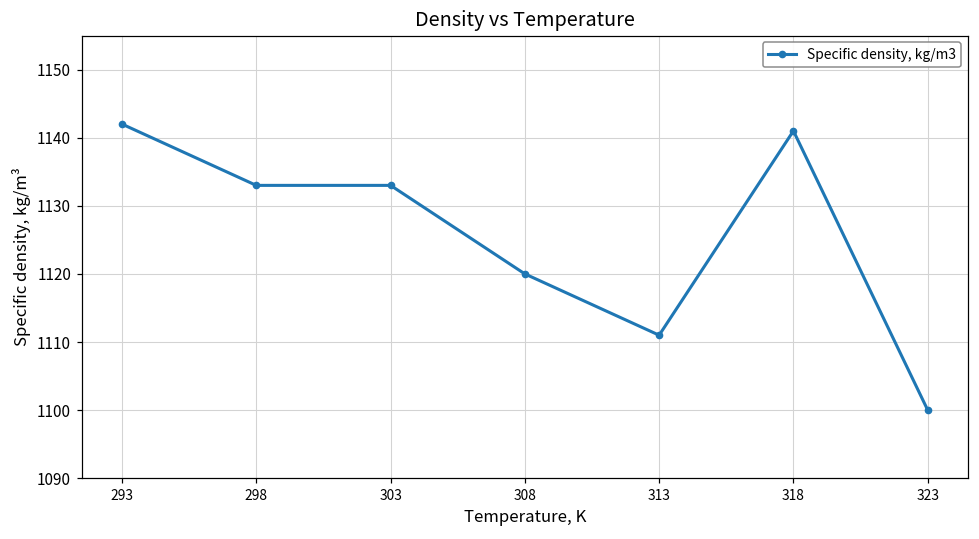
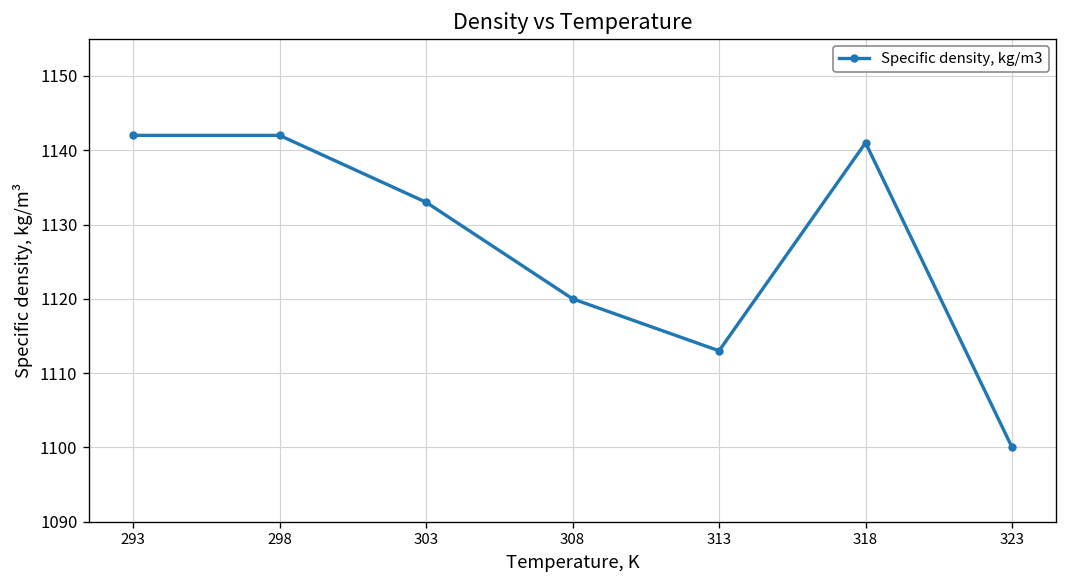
298: 1133 -> 1142
313: 1111 -> 1113
